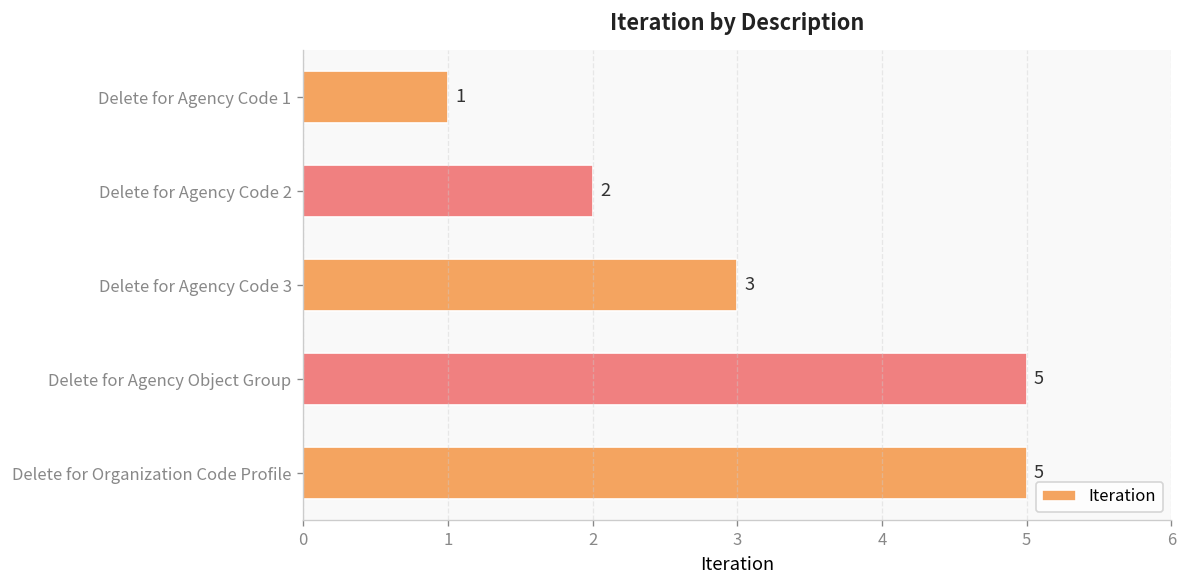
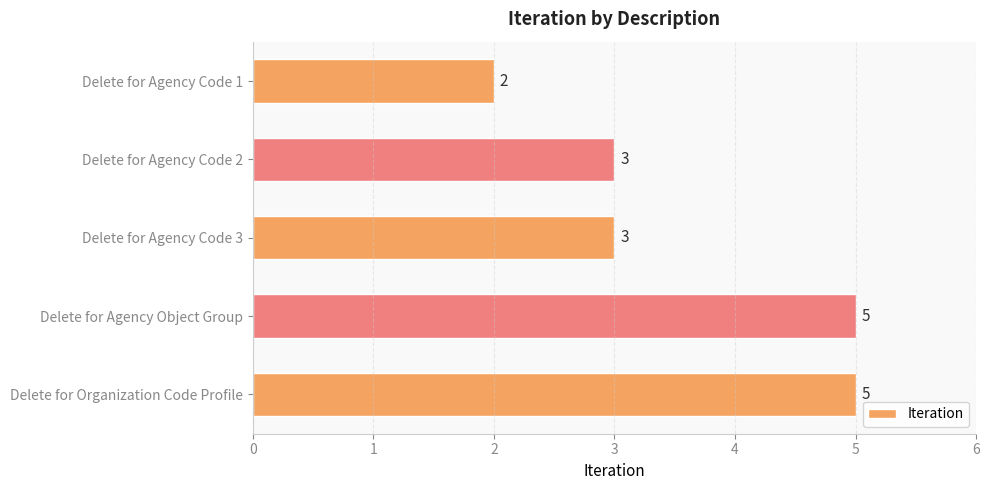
Delete for Agency Code 1: 1 -> 2
Delete for Agency Code 2: 2 -> 3
